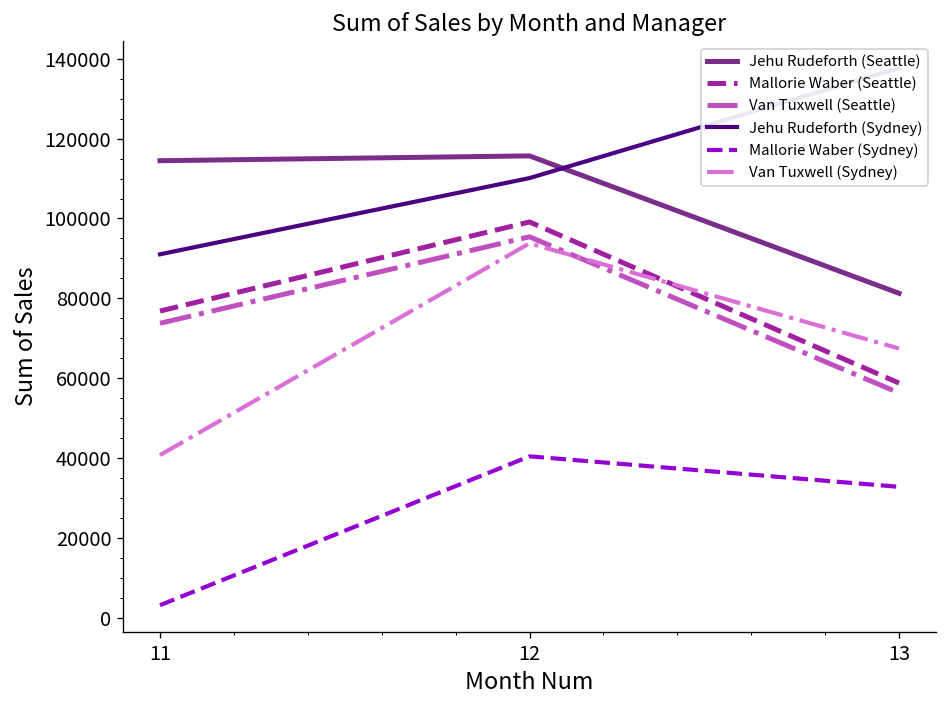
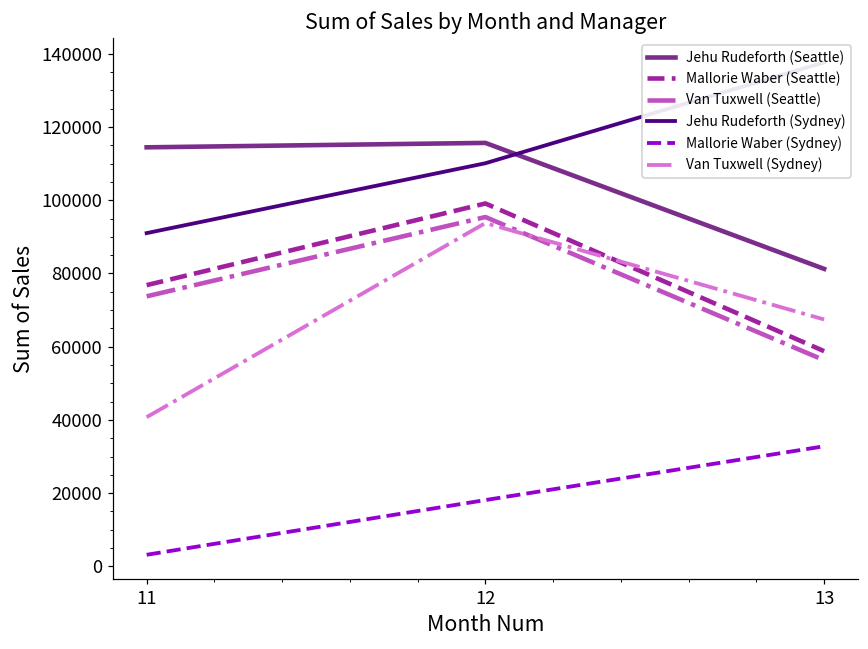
Mallorie Waber (Sydney), 12: 40000 -> 18000
